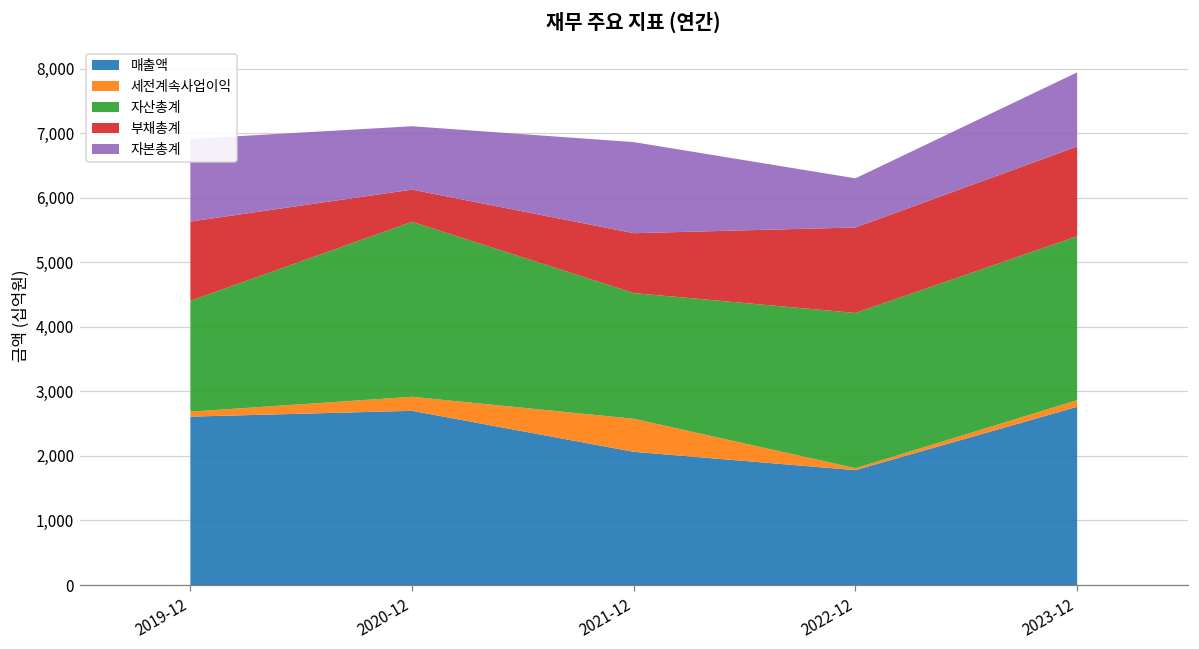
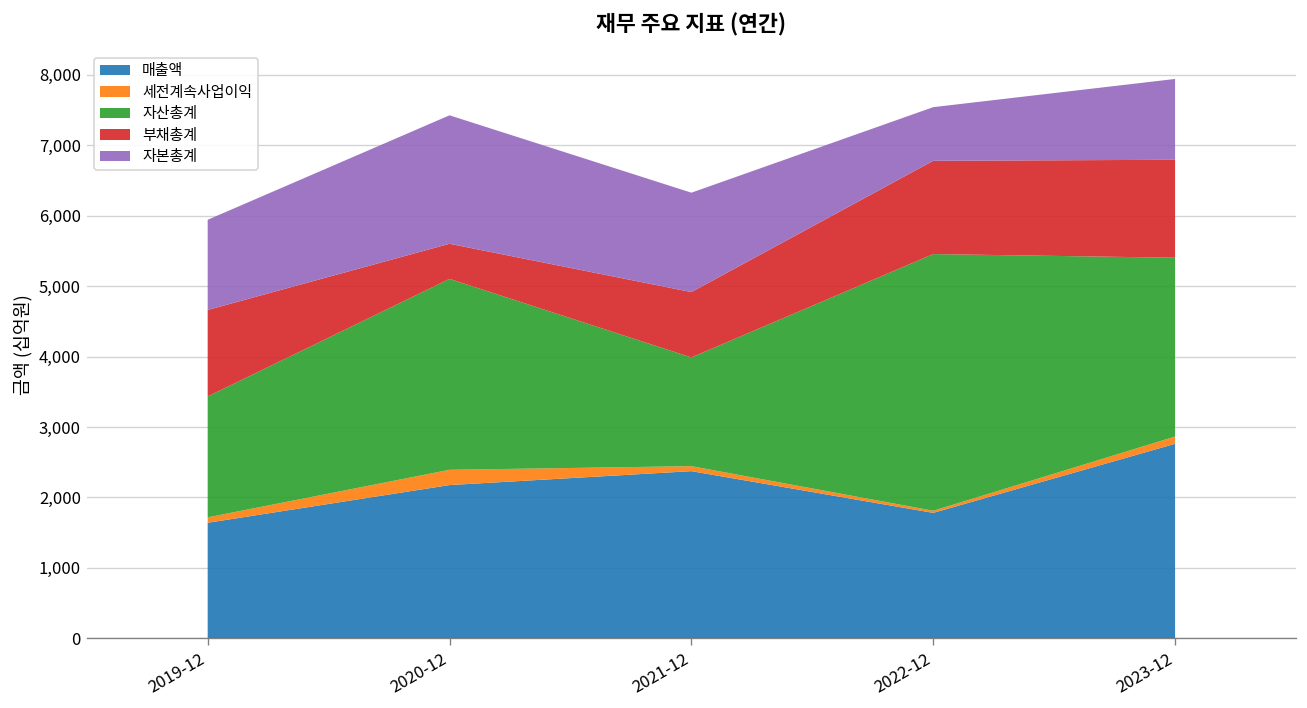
매출액, 2019-12: 2,600 -> 1,600
매출액, 2020-12: 2,700 -> 2,200
자본총계, 2020-12: 1,000 -> 1,800
매출액, 2021-12: 2,100 -> 2,400
세전계속사업이익, 2021-12: 500 -> 100
자산총계, 2021-12: 1,900 -> 1,500
자산총계, 2022-12: 2,400 -> 3,600
